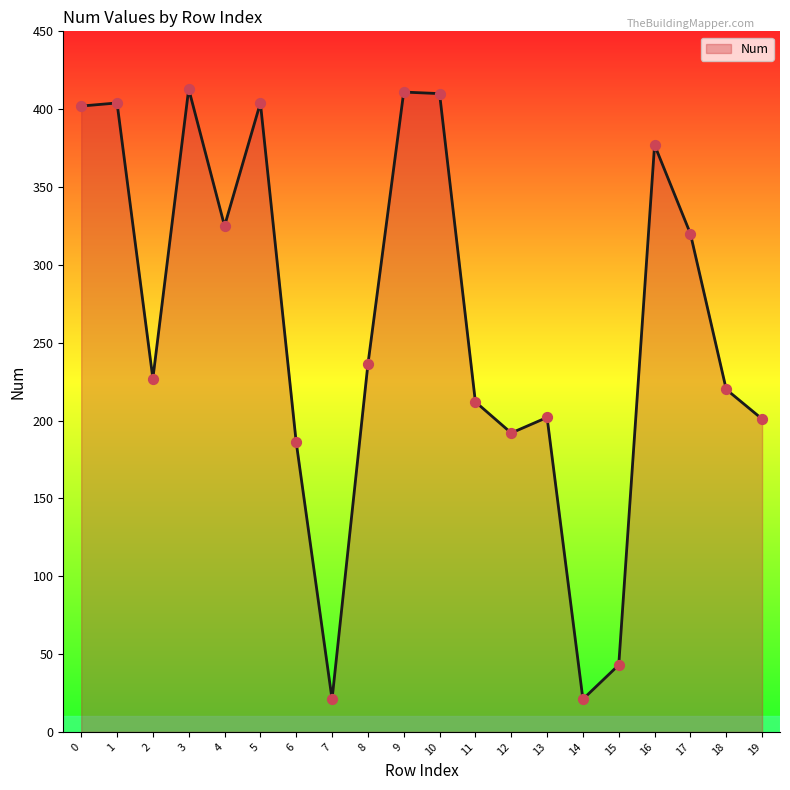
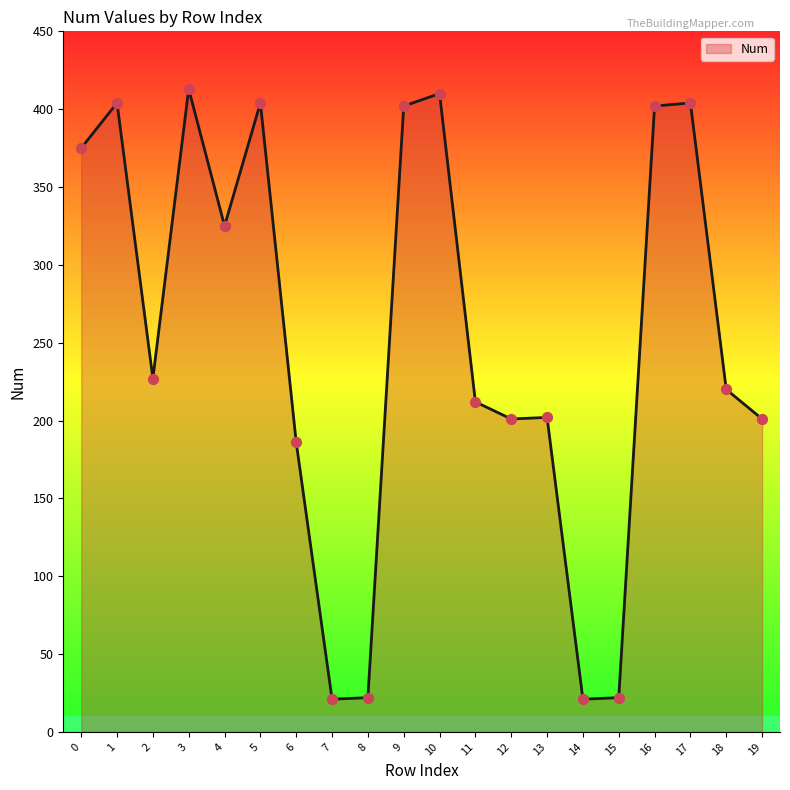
0: 402 -> 375
8: 236 -> 22
9: 411 -> 402
12: 192 -> 201
15: 43 -> 22
16: 377 -> 402
17: 320 -> 404
